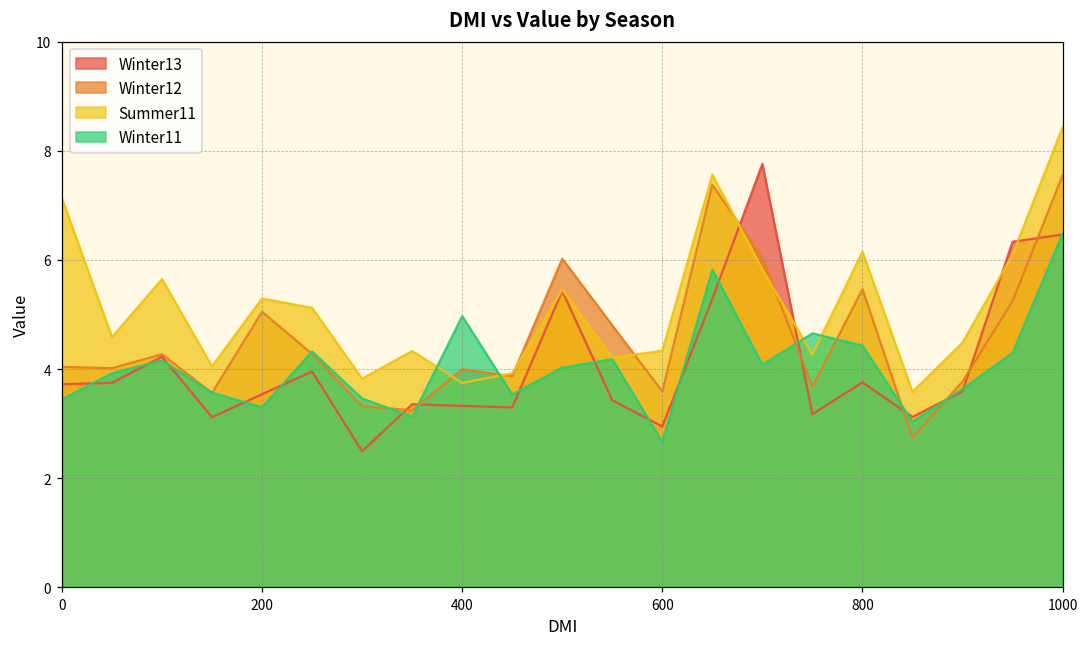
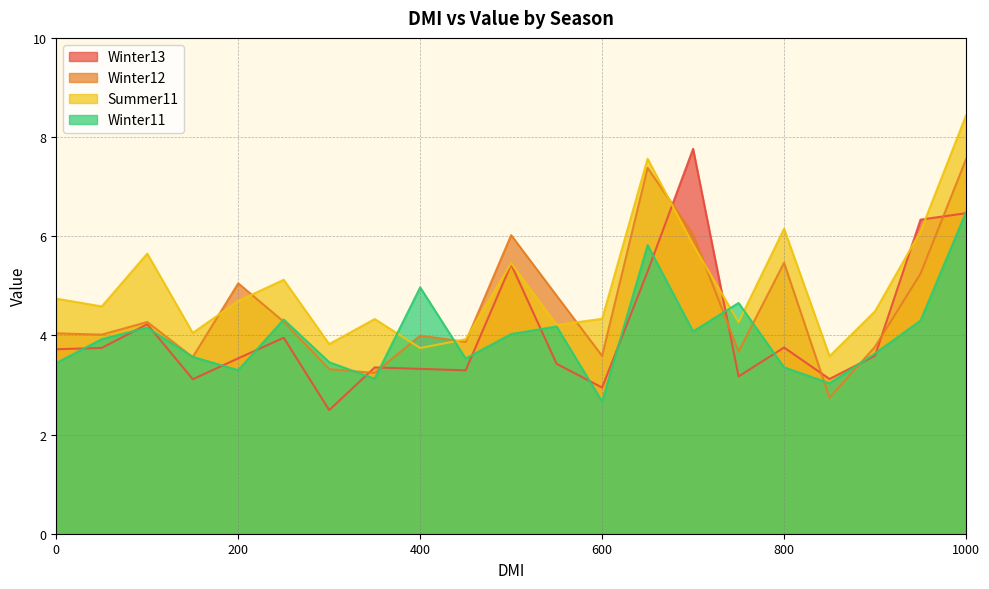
Summer11, 0: 7.1 -> 4.7
Summer11, 200: 5.3 -> 4.7
Winter11, 800: 4.4 -> 3.4
